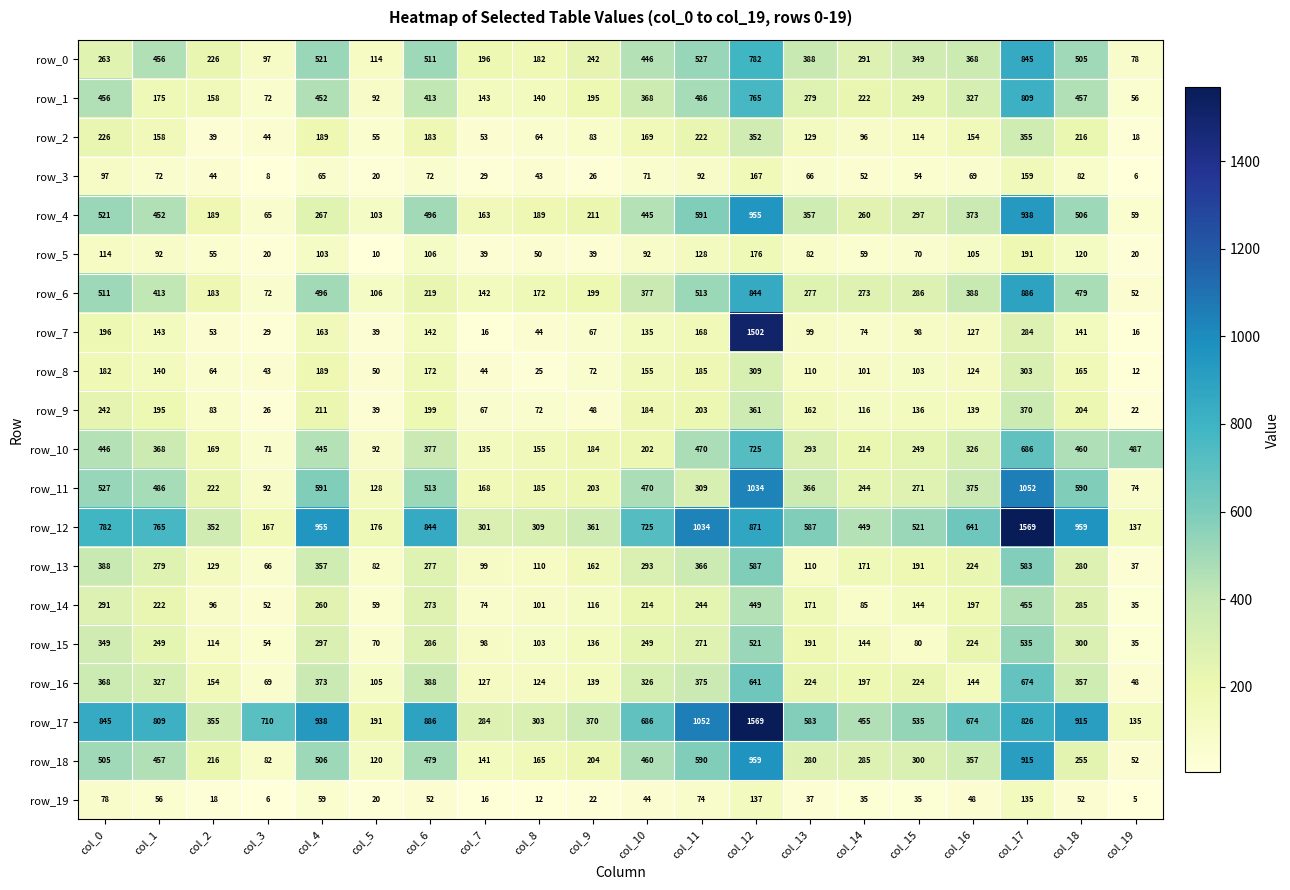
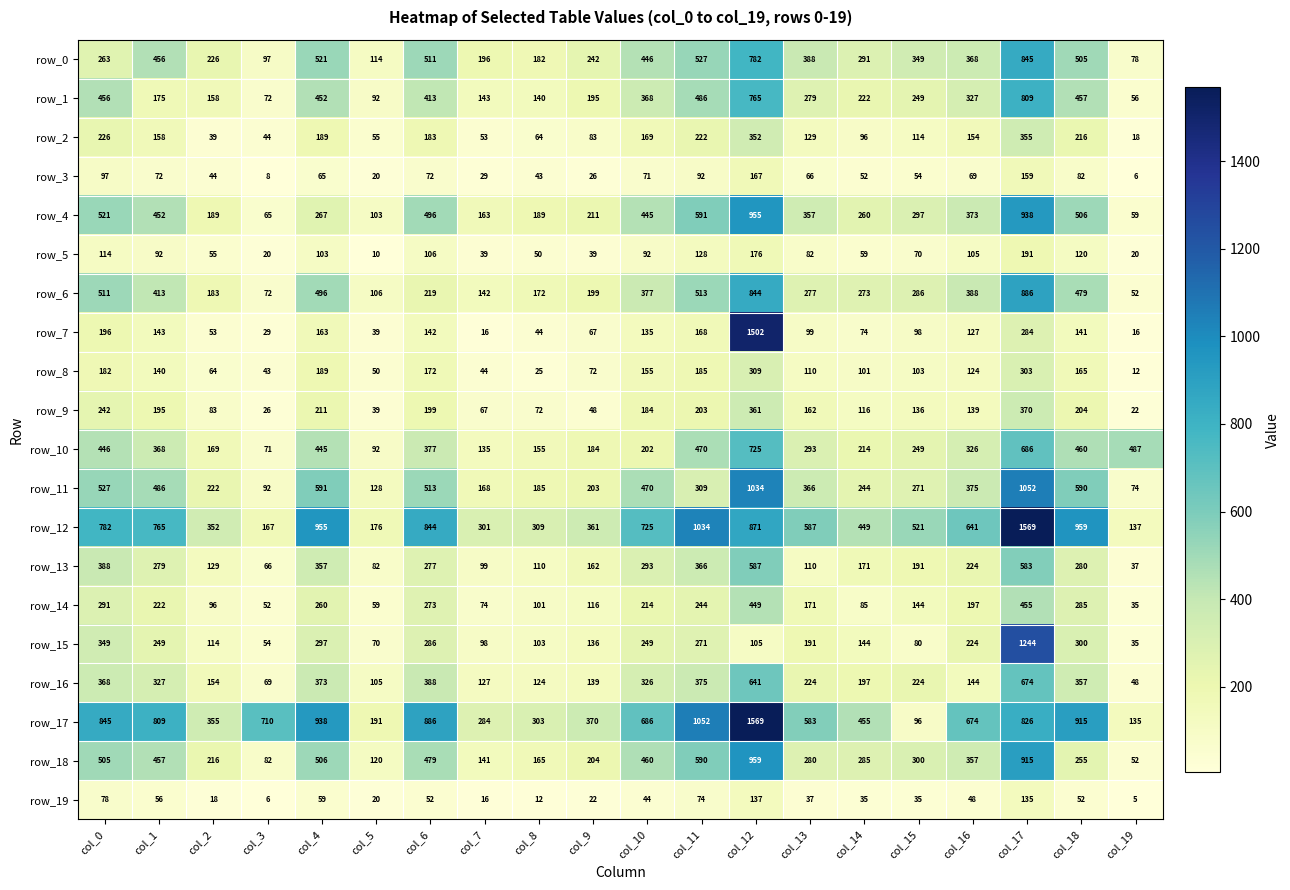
row_15, col_12: 521 -> 105
row_15, col_17: 535 -> 1244
row_17, col_15: 535 -> 96
